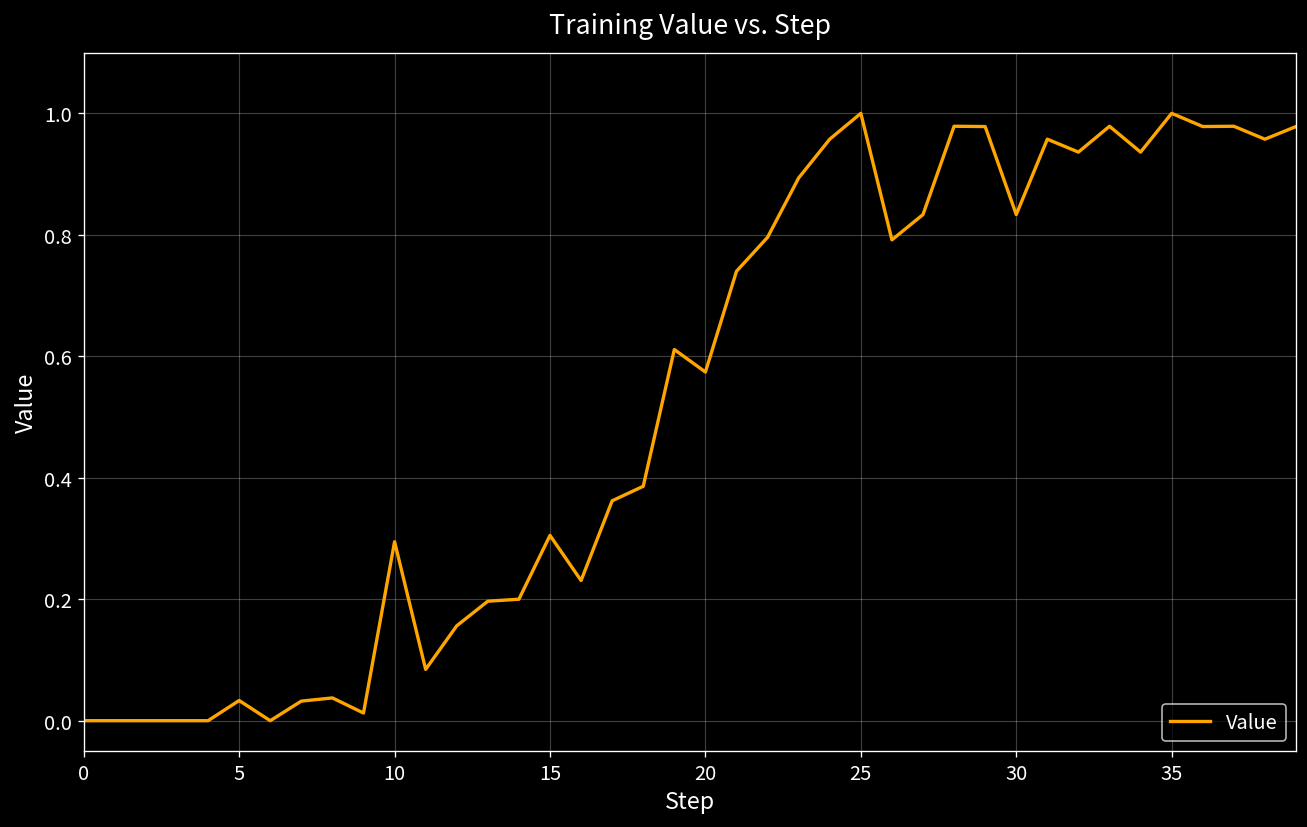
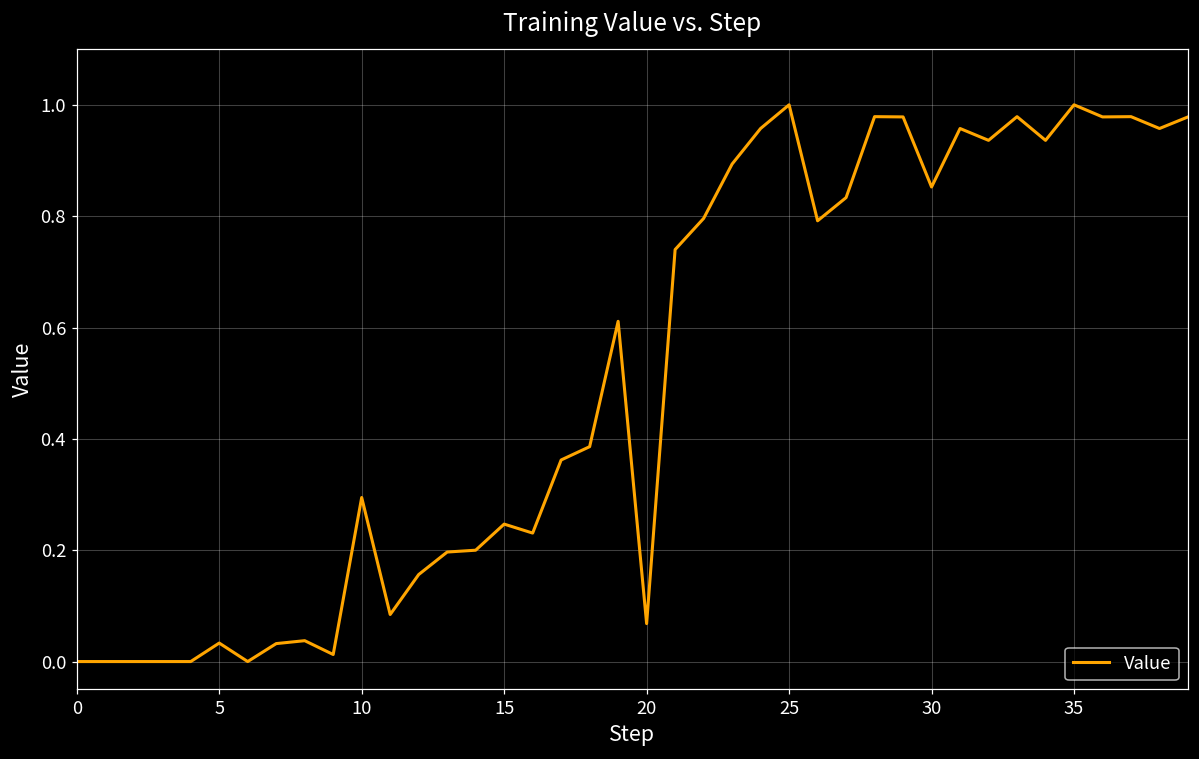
15: 0.31 -> 0.25
20: 0.57 -> 0.07
30: 0.83 -> 0.85
